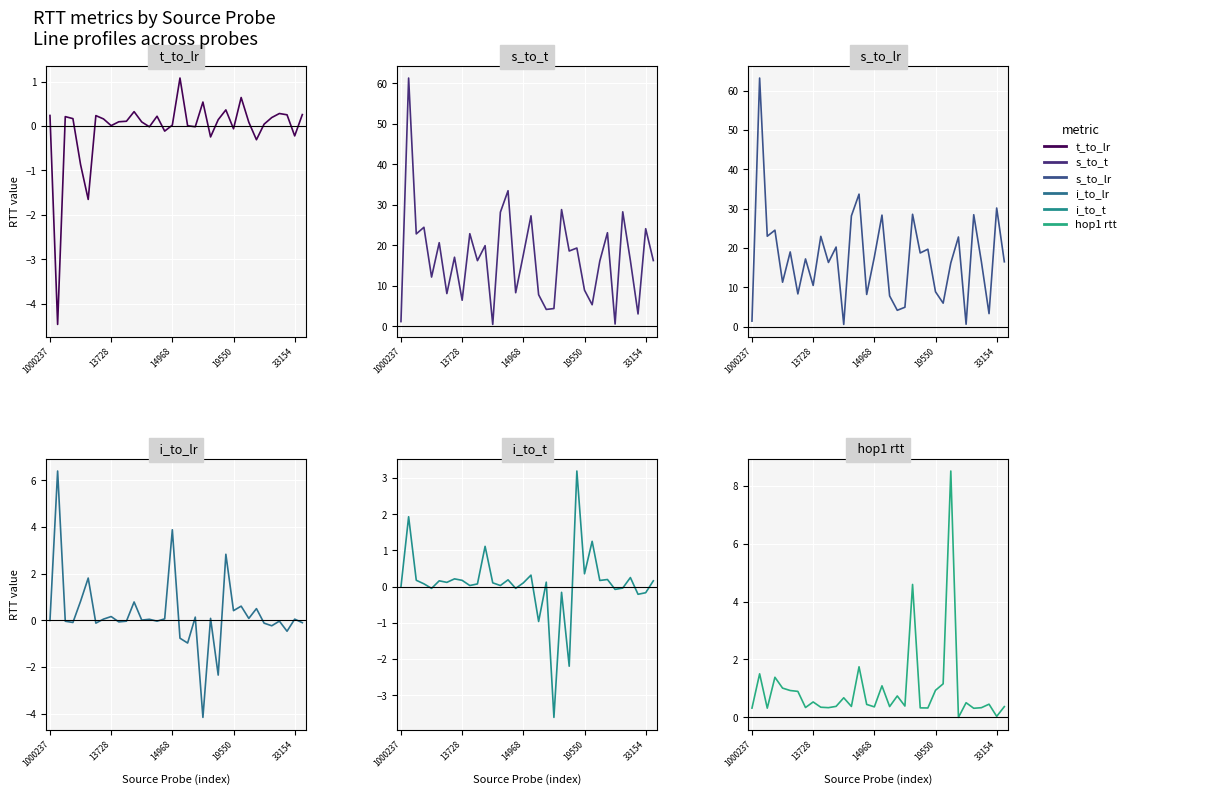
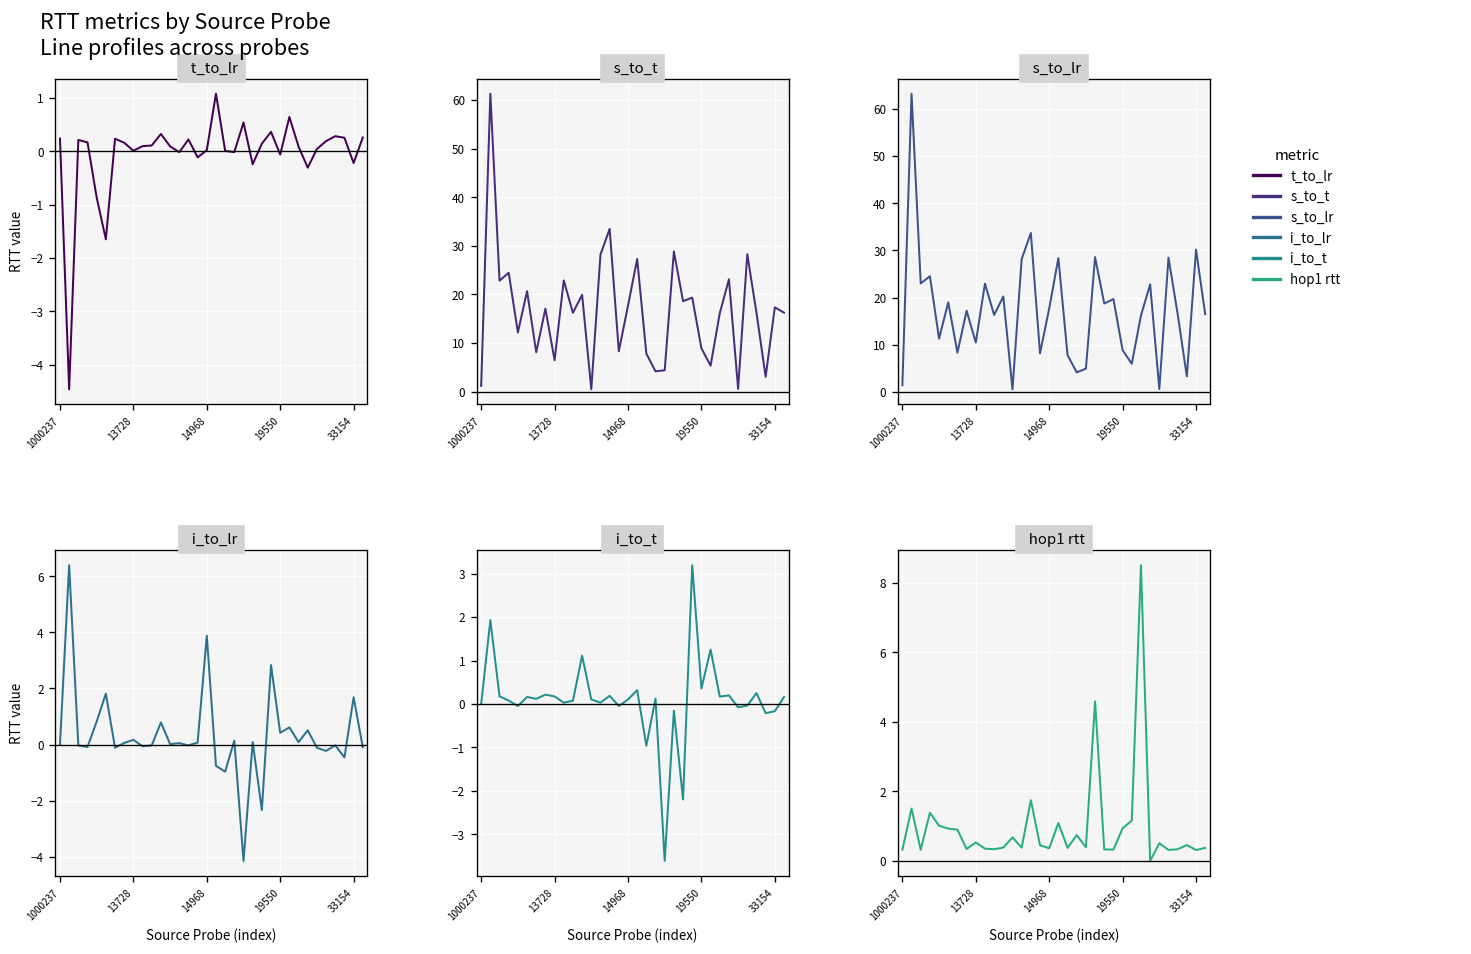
s_to_t, 33154: 24 -> 17
i_to_lr, 33154: 0.1 -> 1.7
hop1 rtt, 33154: 0.0 -> 0.3
